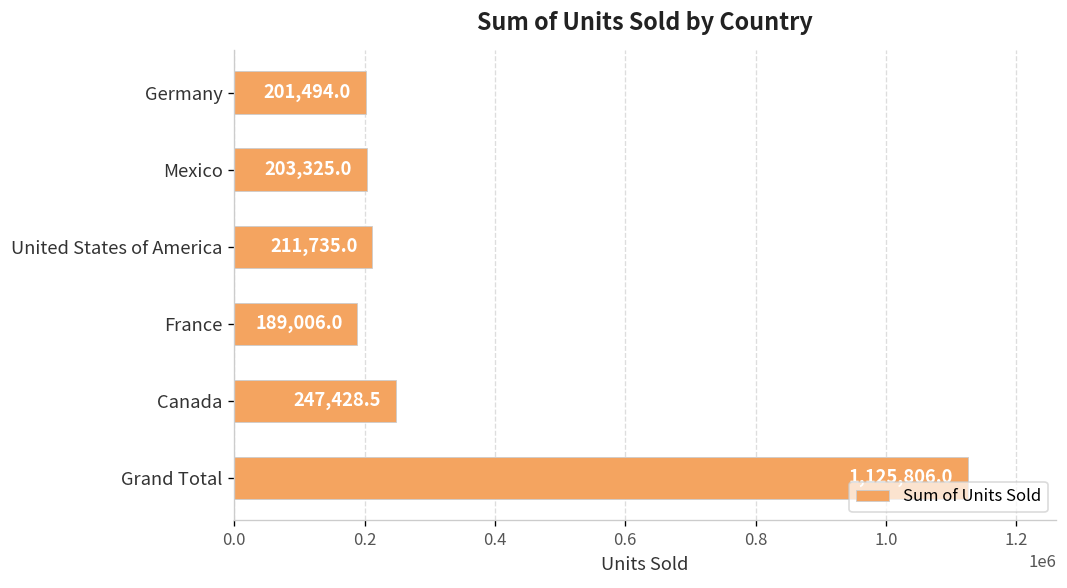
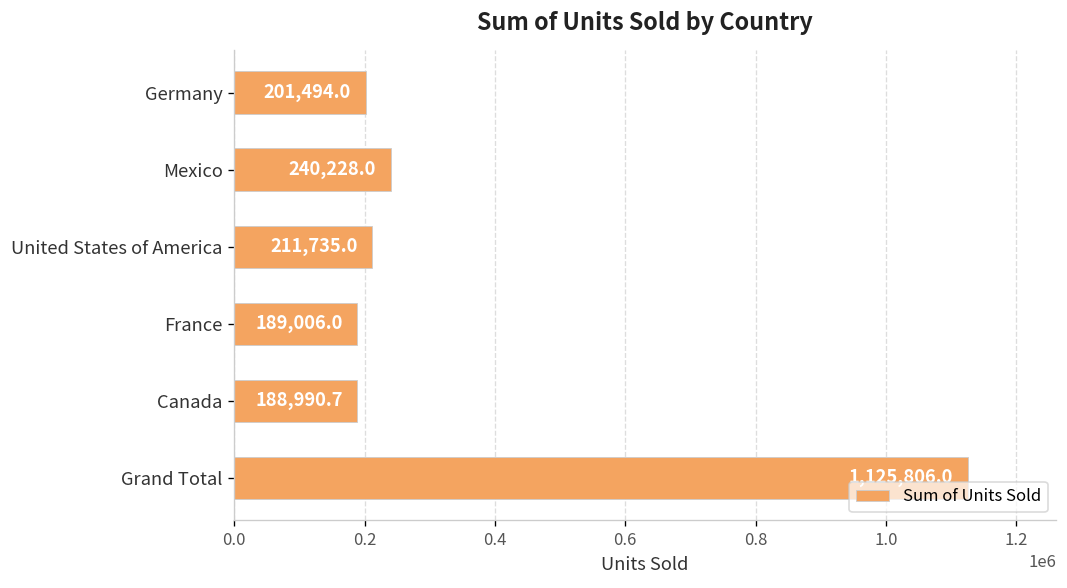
Mexico: 203,325.0 -> 240,228.0
Canada: 247,428.5 -> 188,990.7
